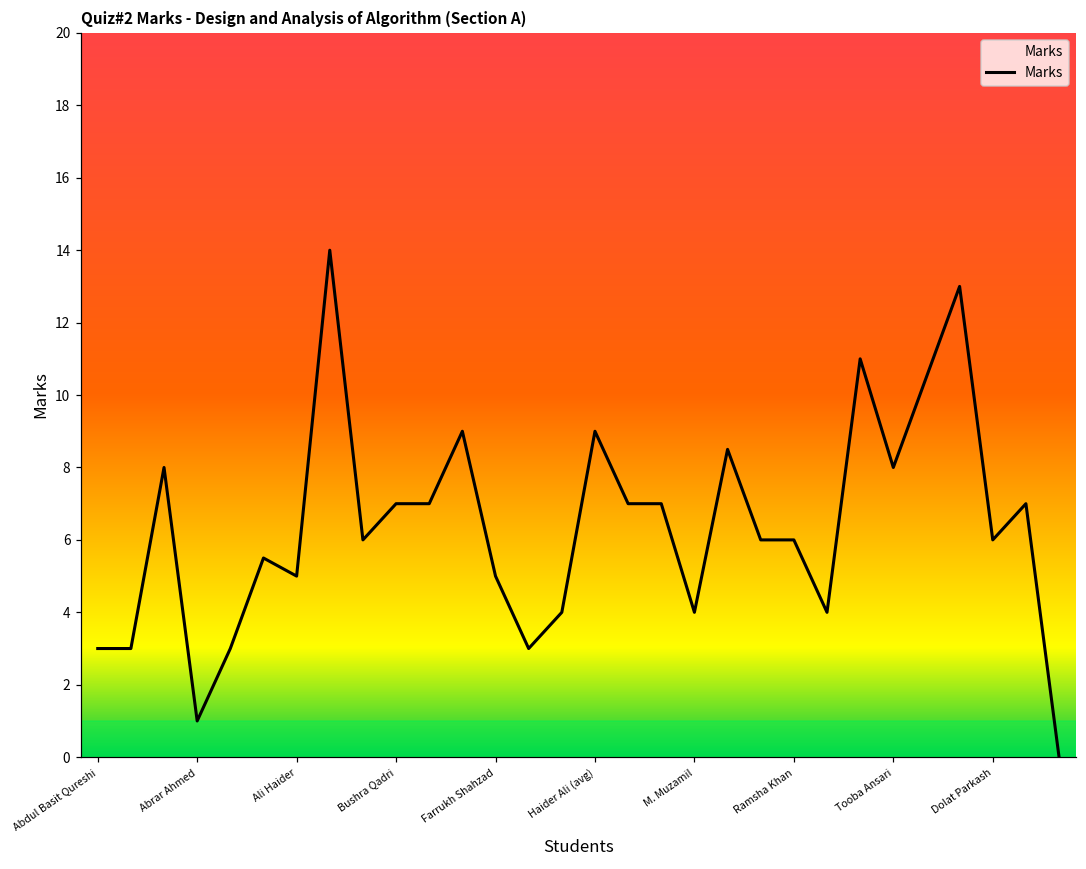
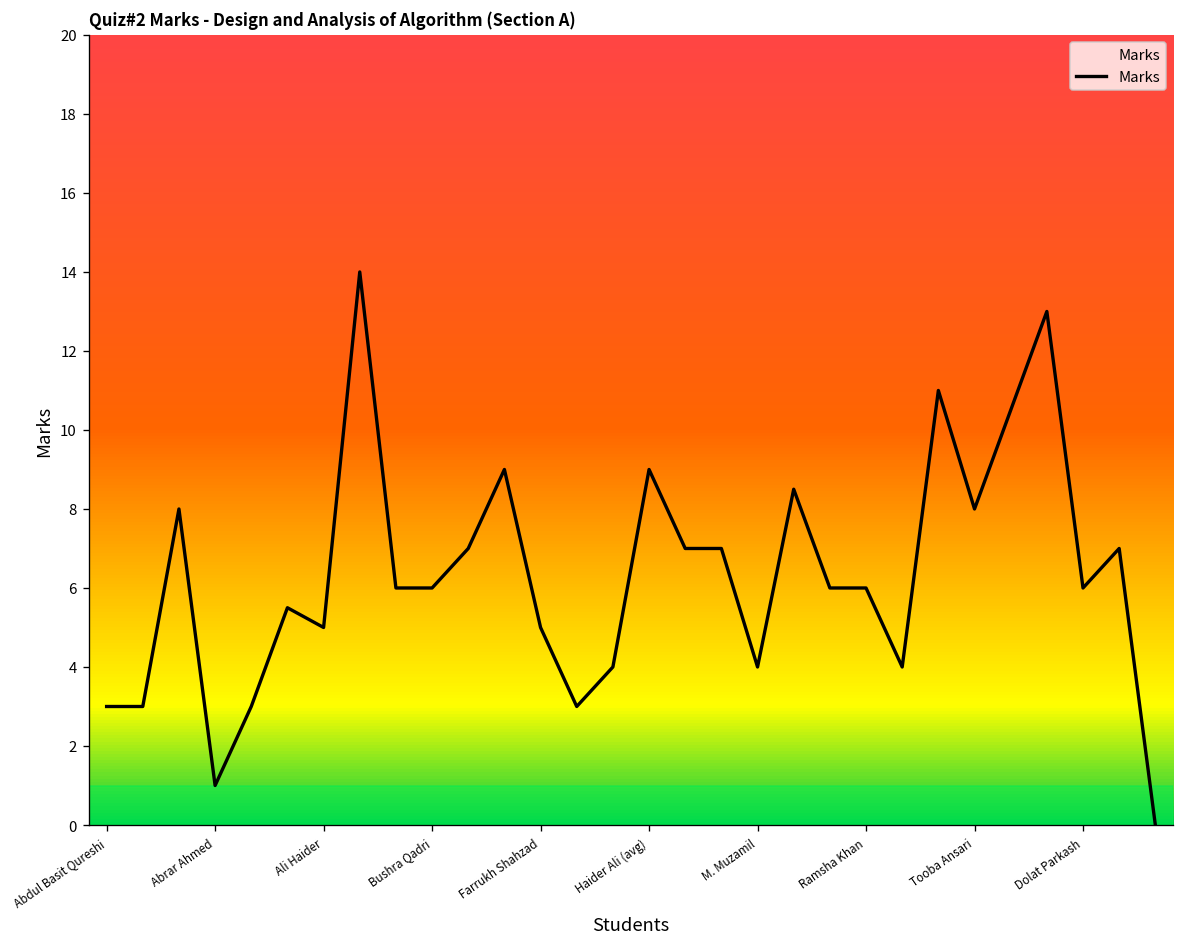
Bushra Qadri: 7 -> 6
